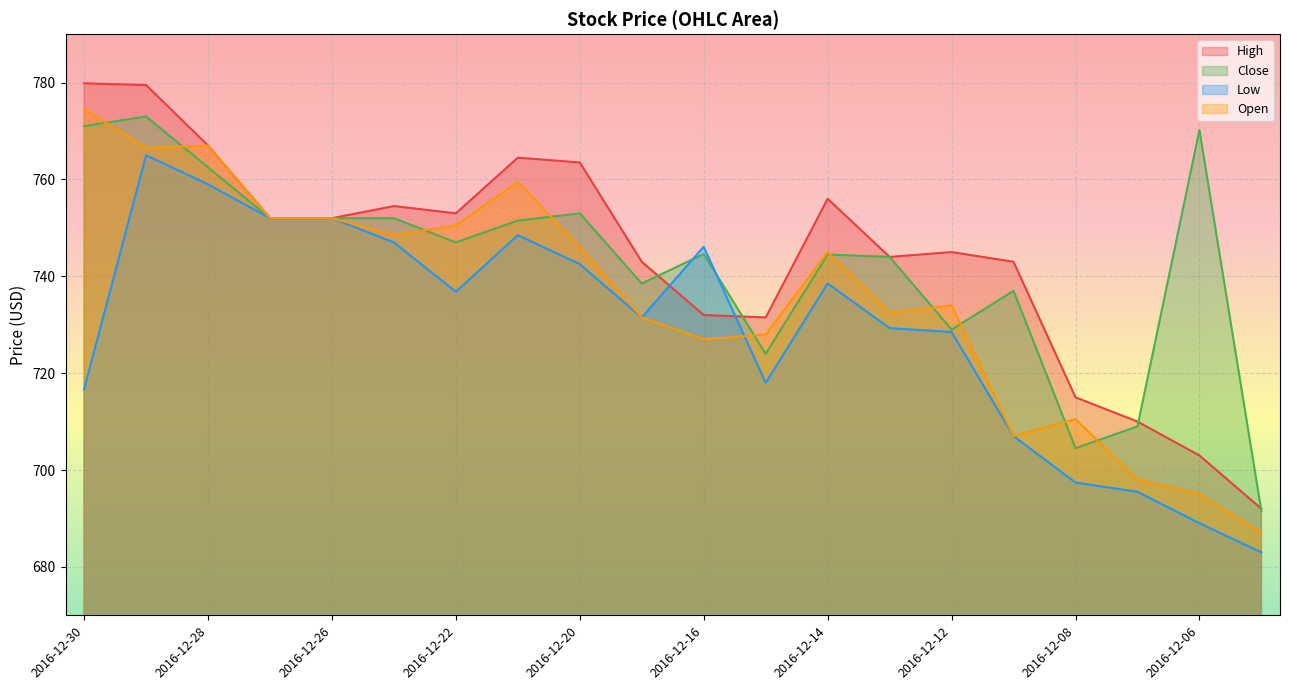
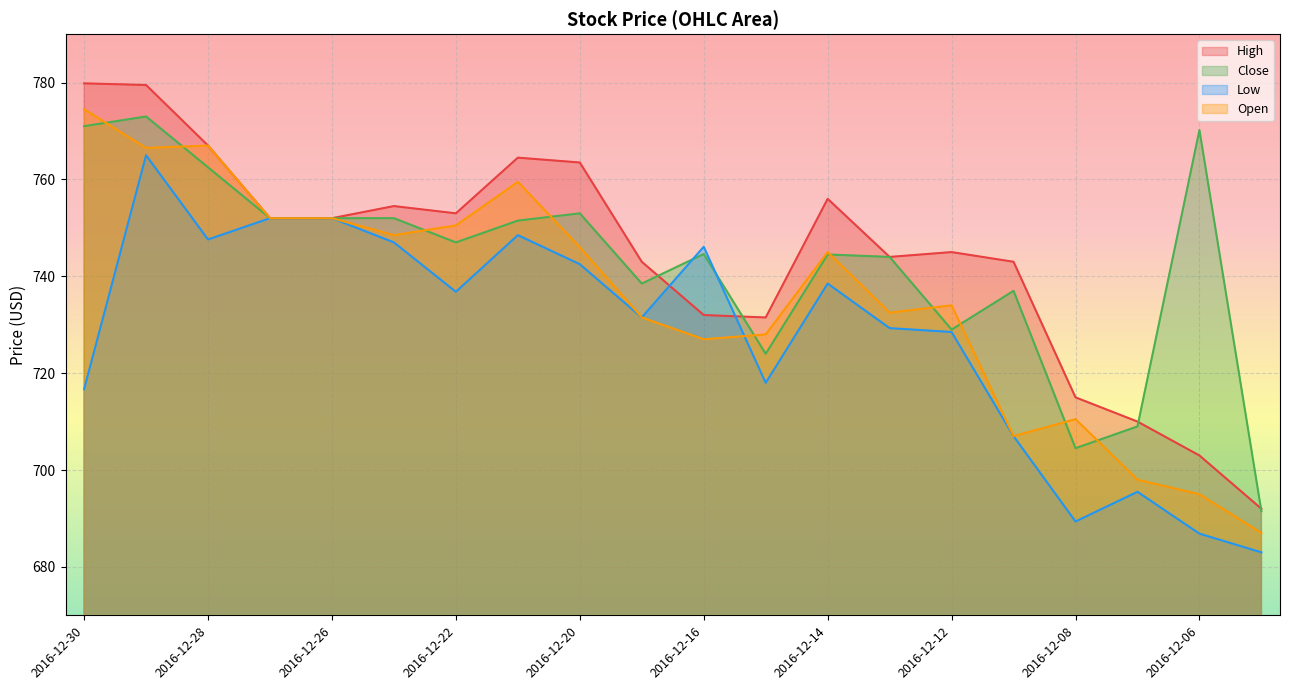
Low, 2016-12-28: 759 -> 748
Low, 2016-12-08: 697 -> 689
Low, 2016-12-06: 689 -> 687
